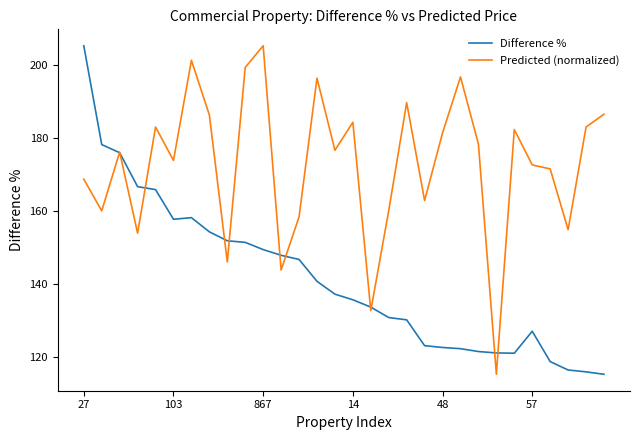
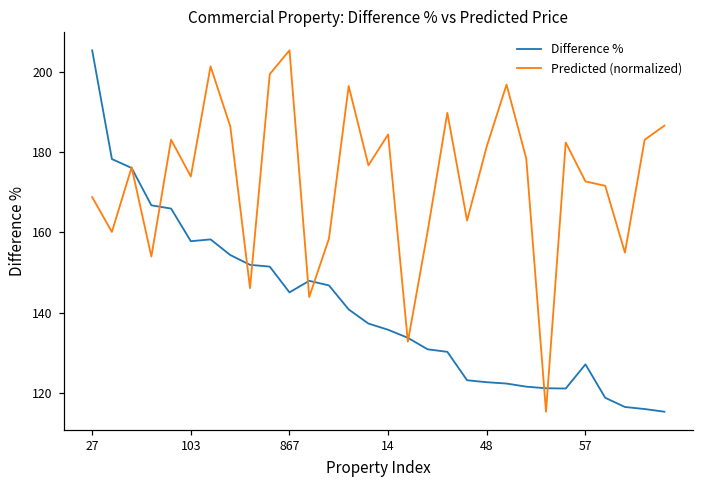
Difference %, 867: 149 -> 145
